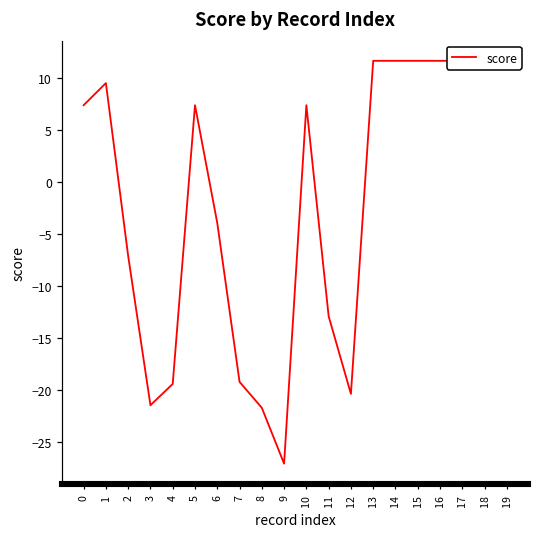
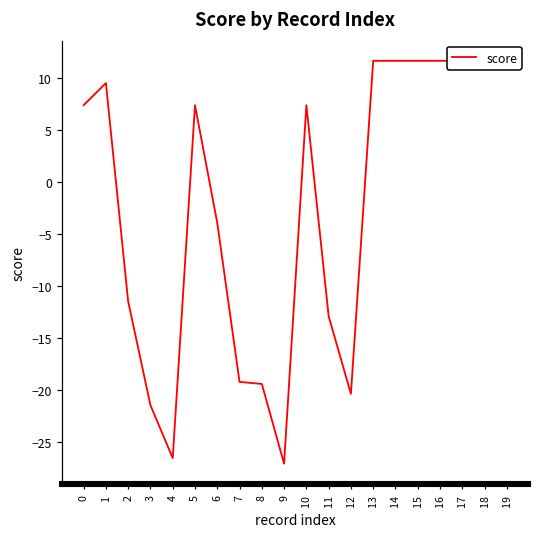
2: -7 -> -11
4: -19 -> -27
8: -22 -> -19
